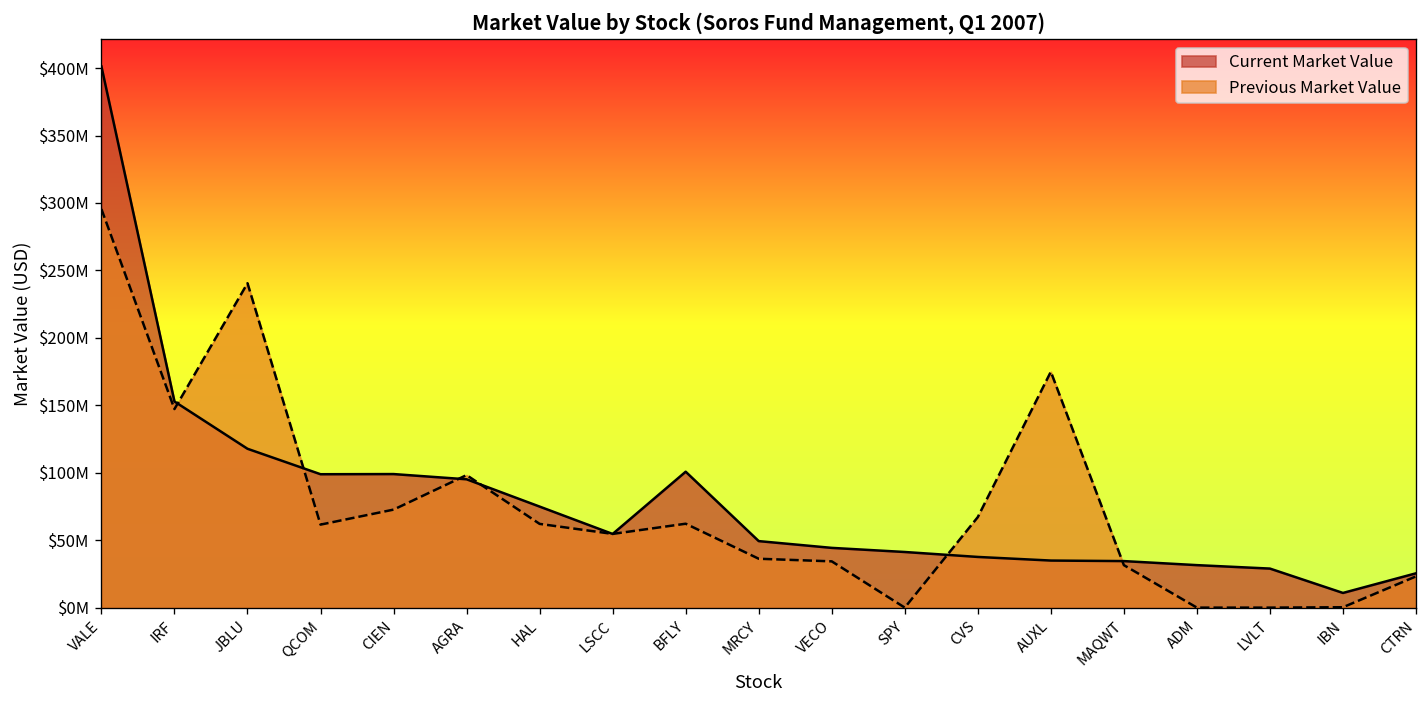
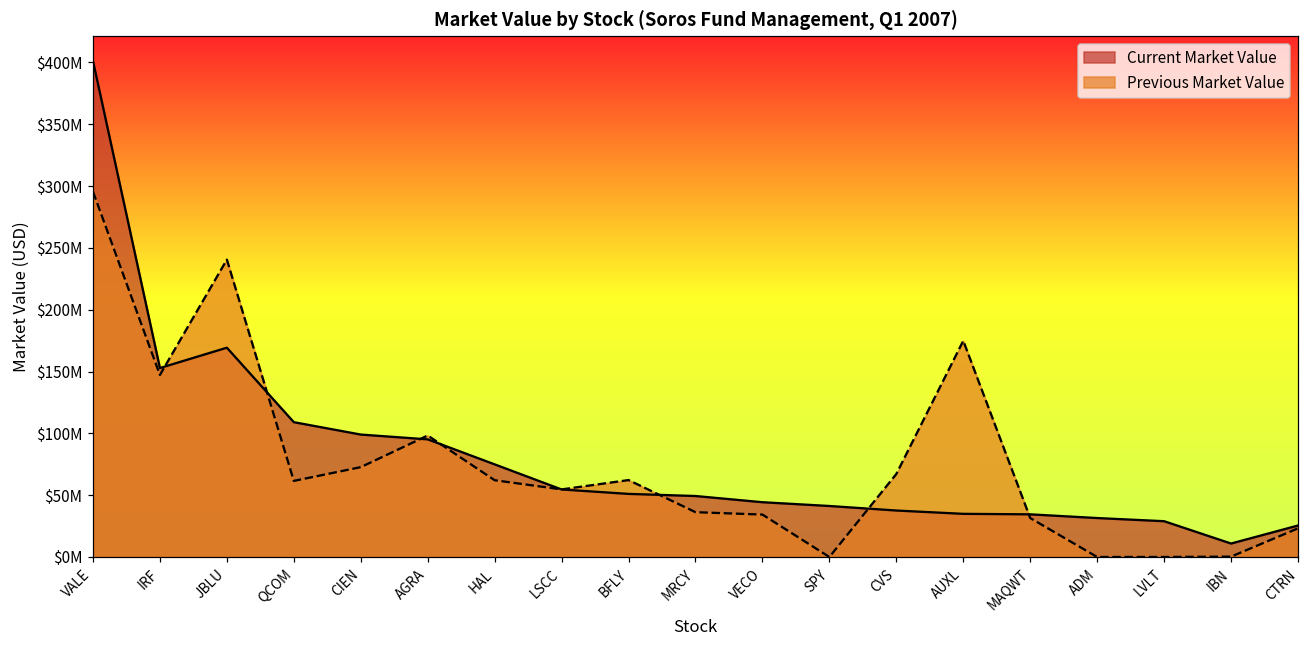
Current Market Value, JBLU: $118000000 -> $169000000
Current Market Value, QCOM: $99000000 -> $109000000
Current Market Value, BFLY: $101000000 -> $51000000
